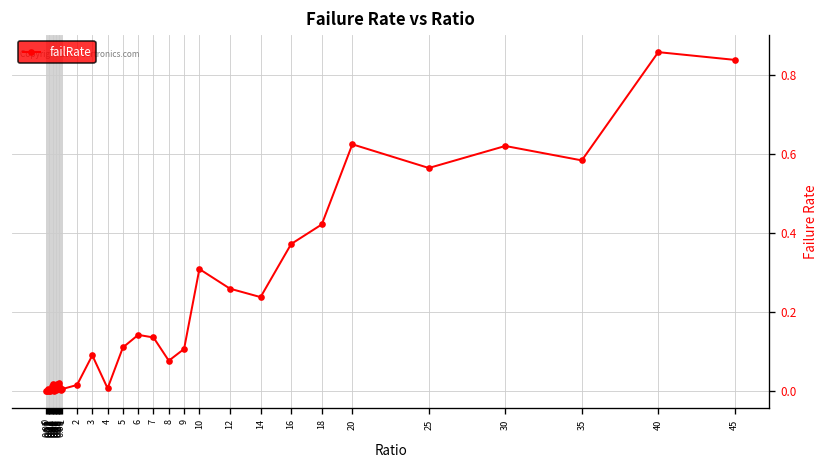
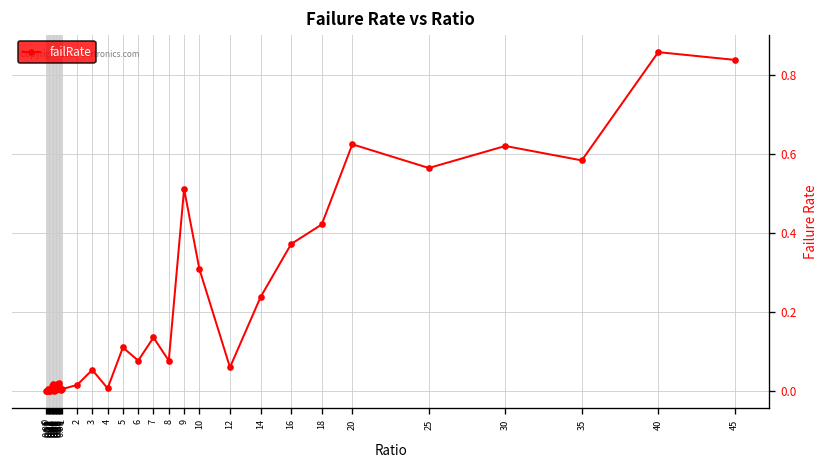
3: 0.09 -> 0.05
6: 0.14 -> 0.08
9: 0.11 -> 0.51
12: 0.26 -> 0.06
